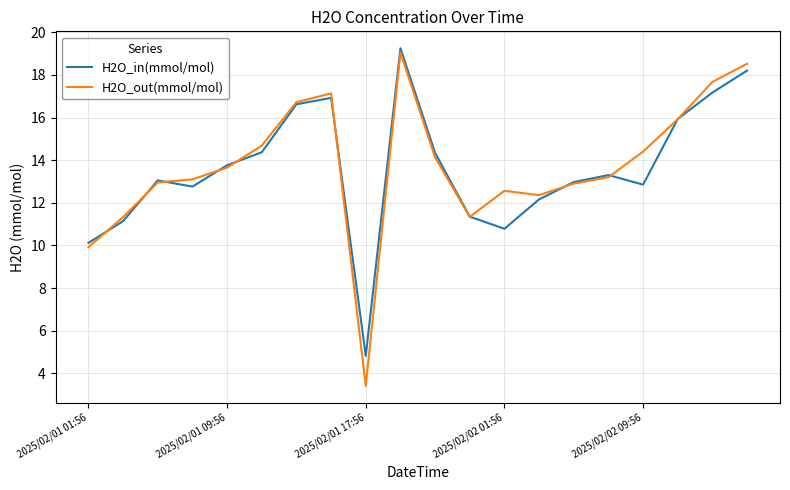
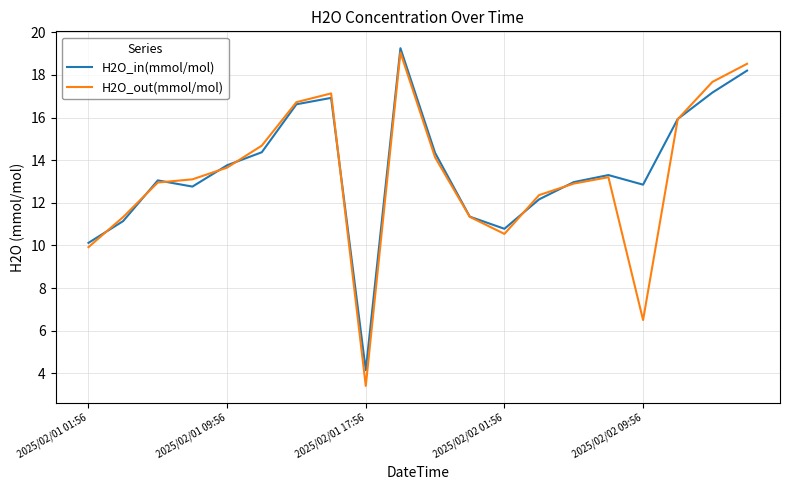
H2O_in(mmol/mol), 2025/02/01 17:56: 4.8 -> 4.1
H2O_out(mmol/mol), 2025/02/02 01:56: 12.6 -> 10.5
H2O_out(mmol/mol), 2025/02/02 09:56: 14.4 -> 6.5
